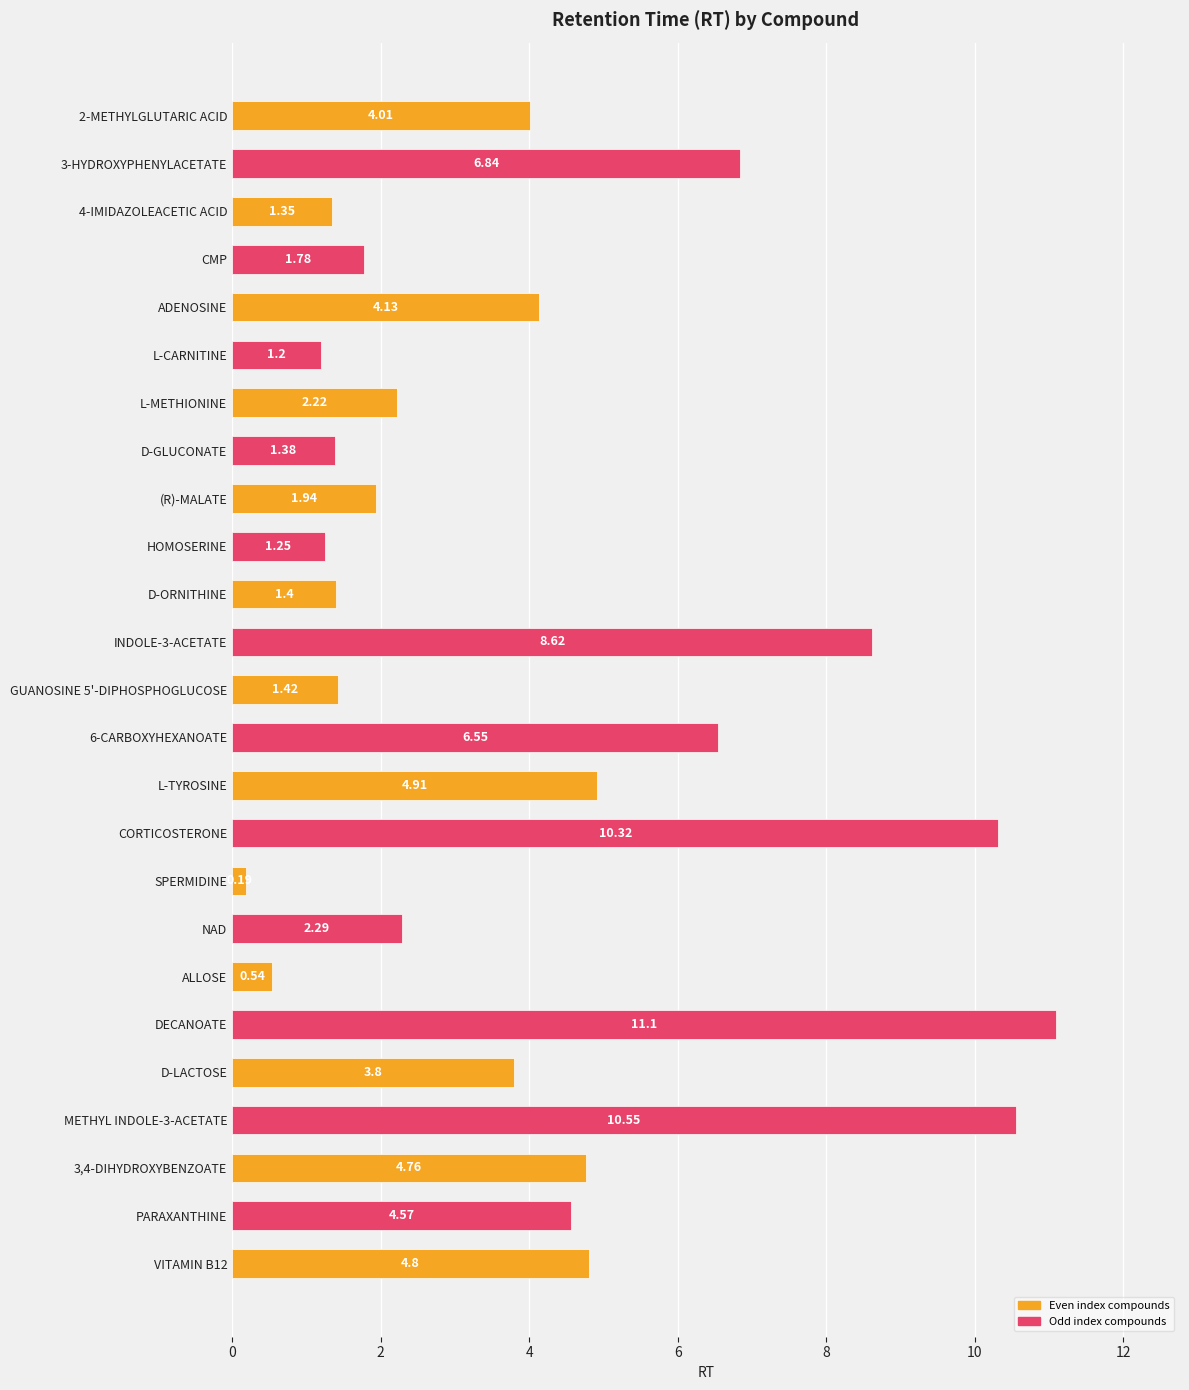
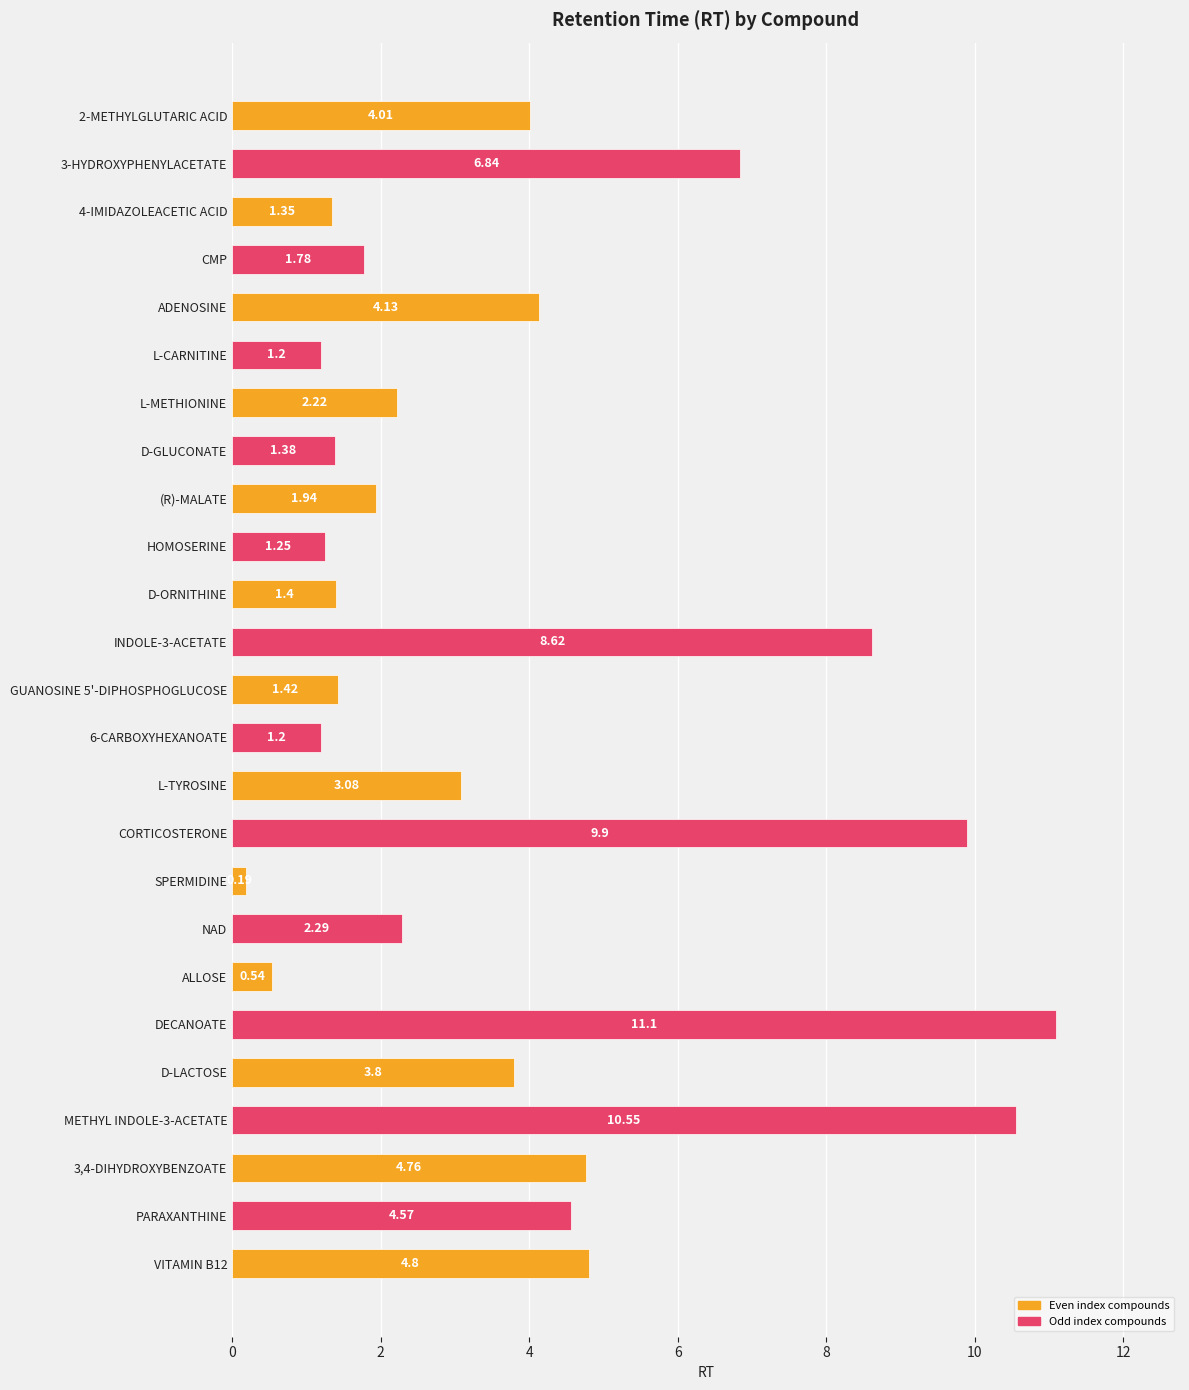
6-CARBOXYHEXANOATE: 6.55 -> 1.2
L-TYROSINE: 4.91 -> 3.08
CORTICOSTERONE: 10.32 -> 9.9
